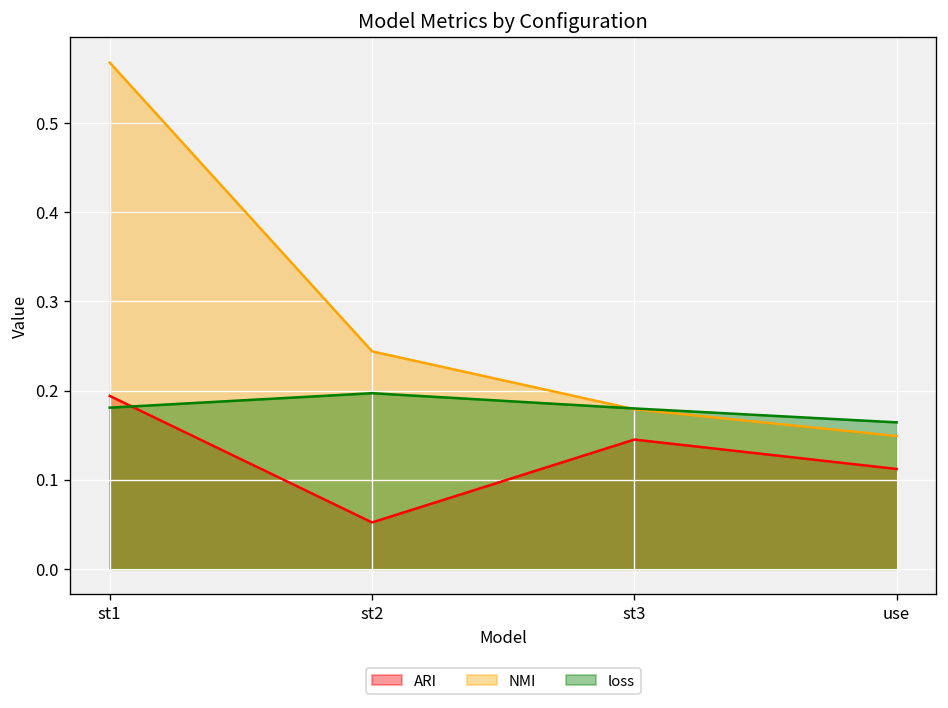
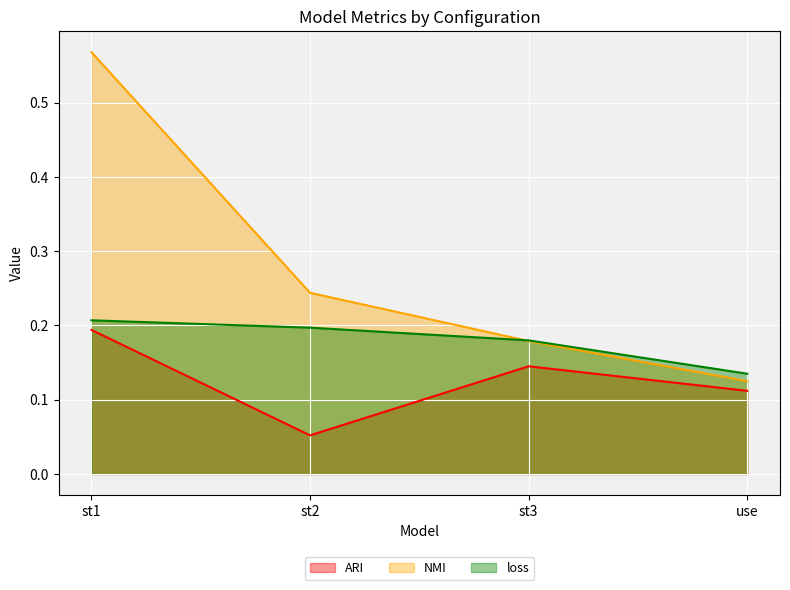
loss, st1: 0.18 -> 0.21
NMI, use: 0.15 -> 0.13
loss, use: 0.16 -> 0.14
